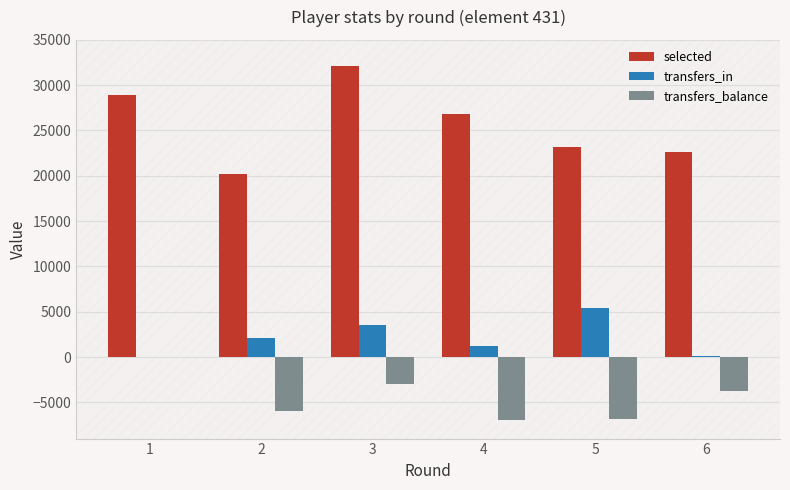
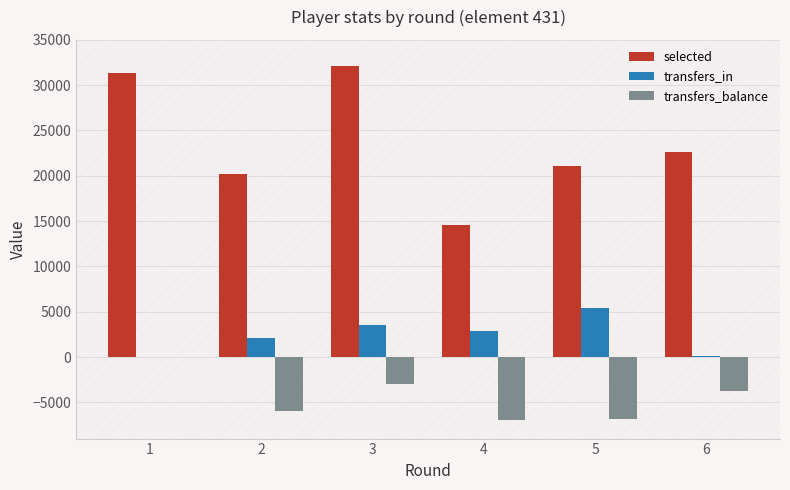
selected, 1: 29000 -> 31000
selected, 4: 27000 -> 15000
transfers_in, 4: 1000 -> 3000
selected, 5: 23000 -> 21000
